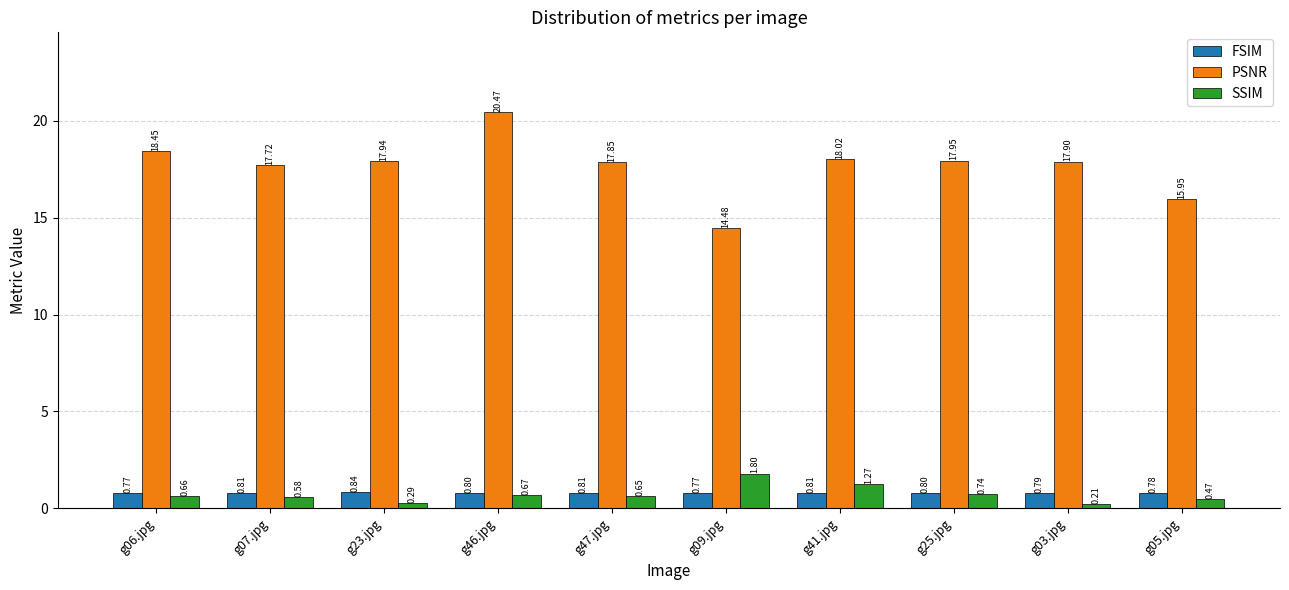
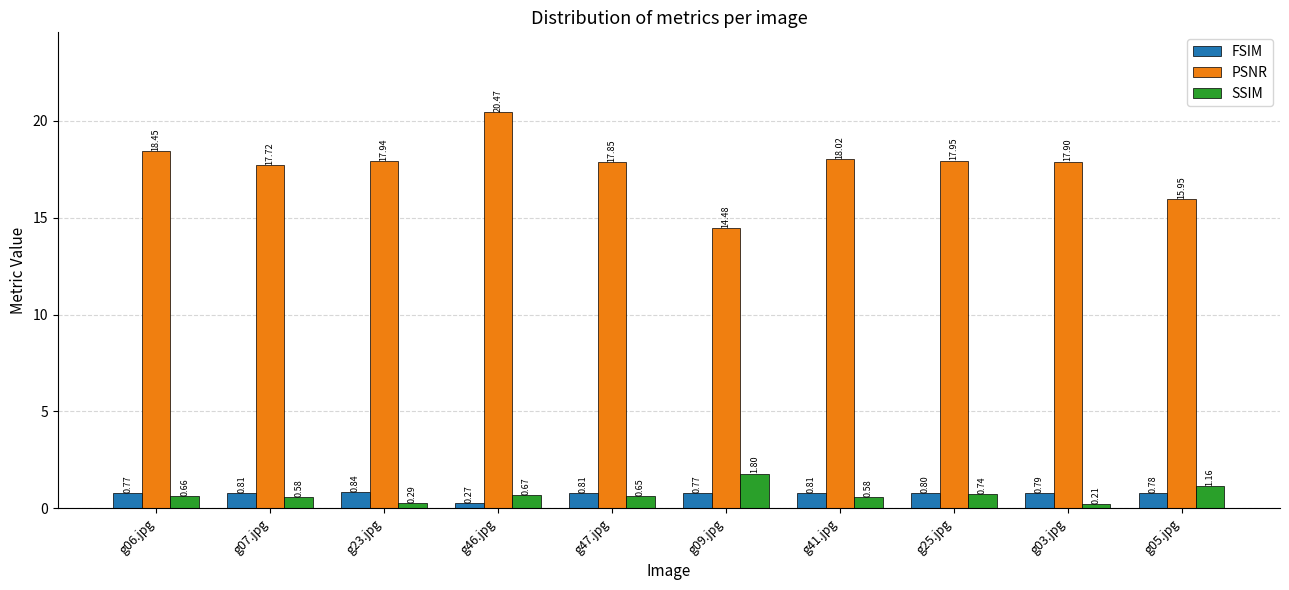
FSIM, g46.jpg: 0.80 -> 0.27
SSIM, g41.jpg: 1.27 -> 0.58
SSIM, g05.jpg: 0.47 -> 1.16
